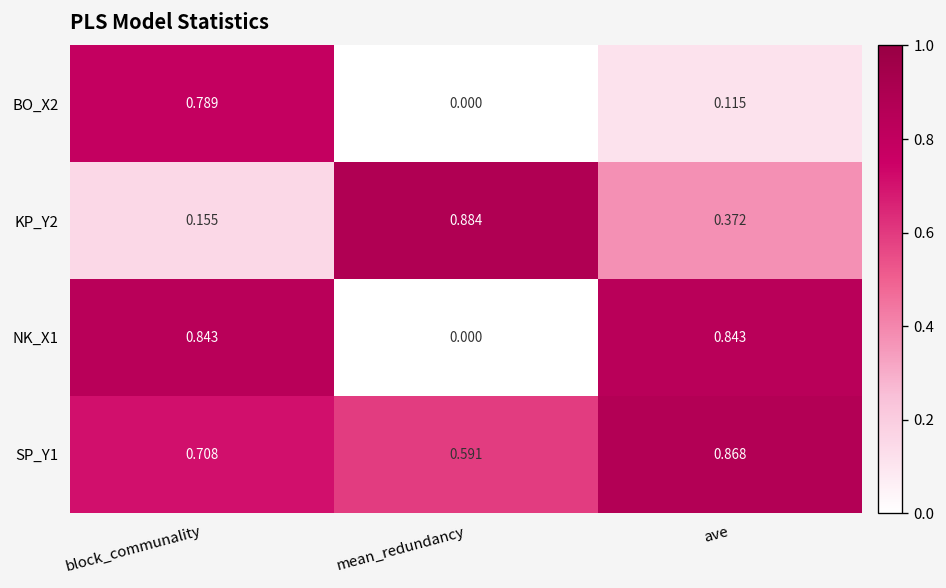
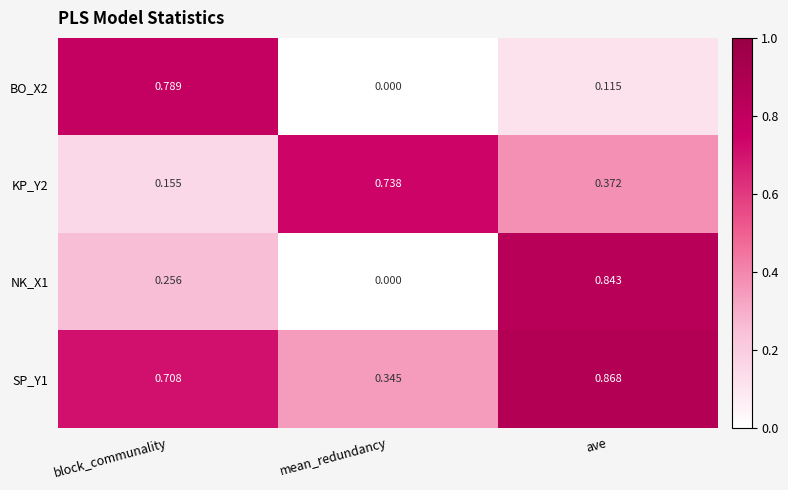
KP_Y2, mean_redundancy: 0.884 -> 0.738
NK_X1, block_communality: 0.843 -> 0.256
SP_Y1, mean_redundancy: 0.591 -> 0.345
